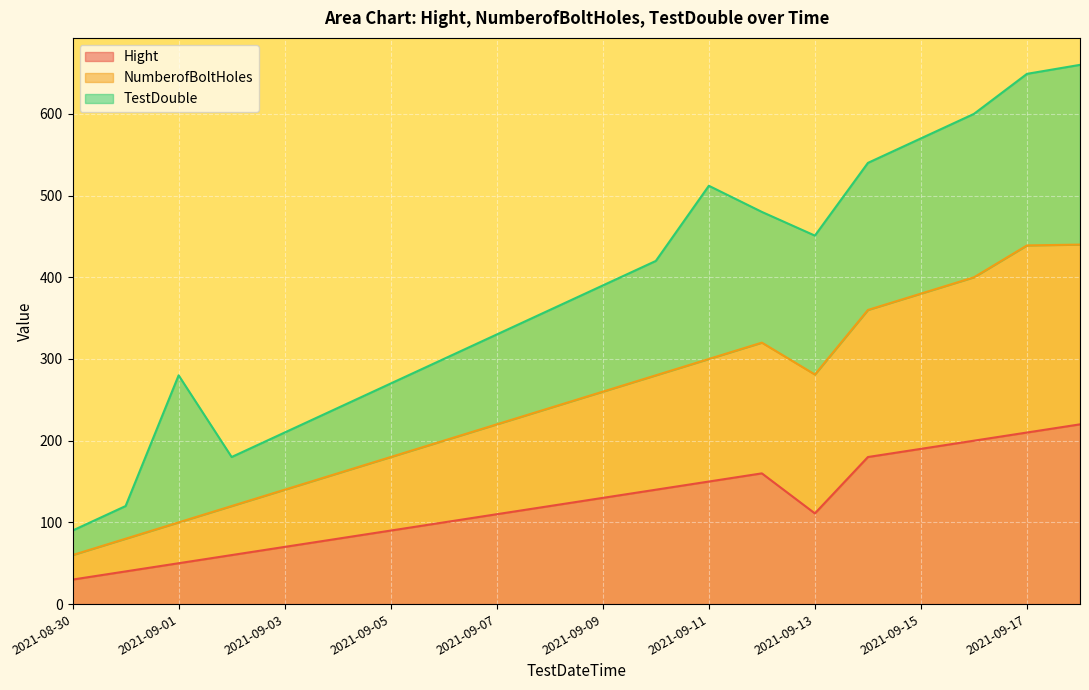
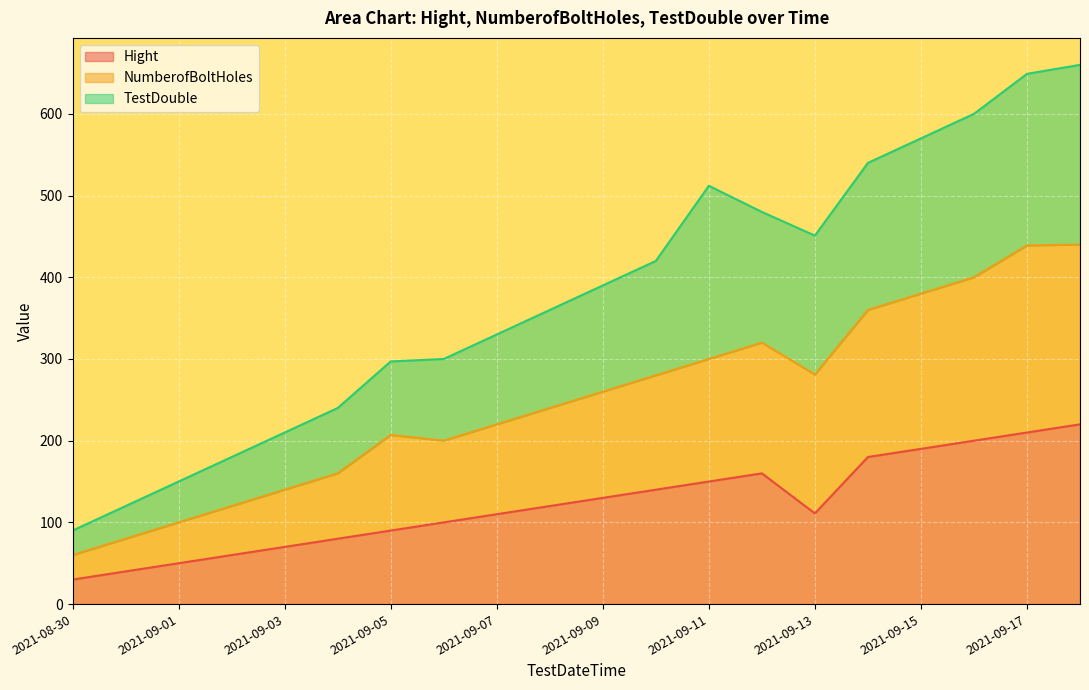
TestDouble, 2021-09-01: 180 -> 50
NumberofBoltHoles, 2021-09-05: 90 -> 120
